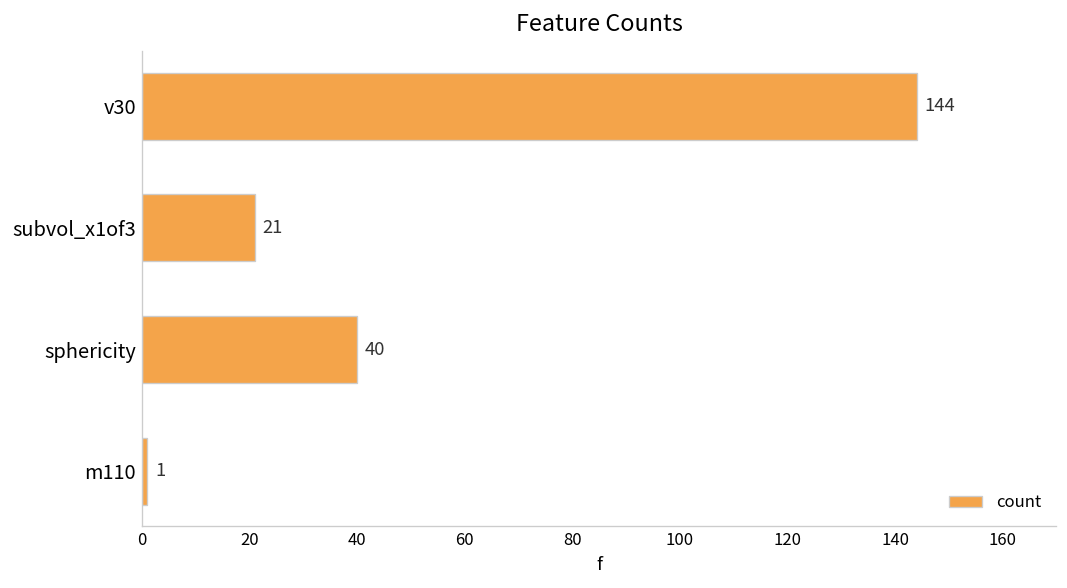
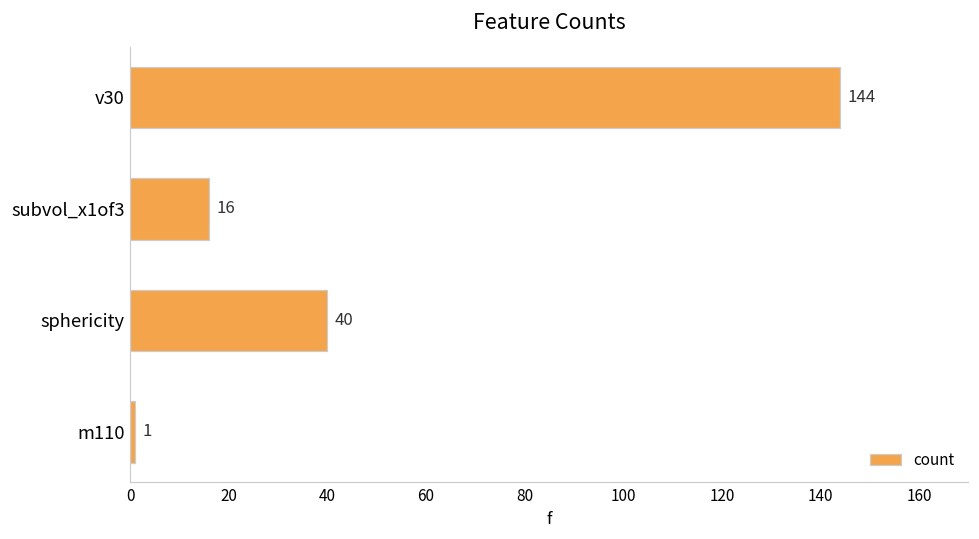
subvol_x1of3: 21 -> 16
